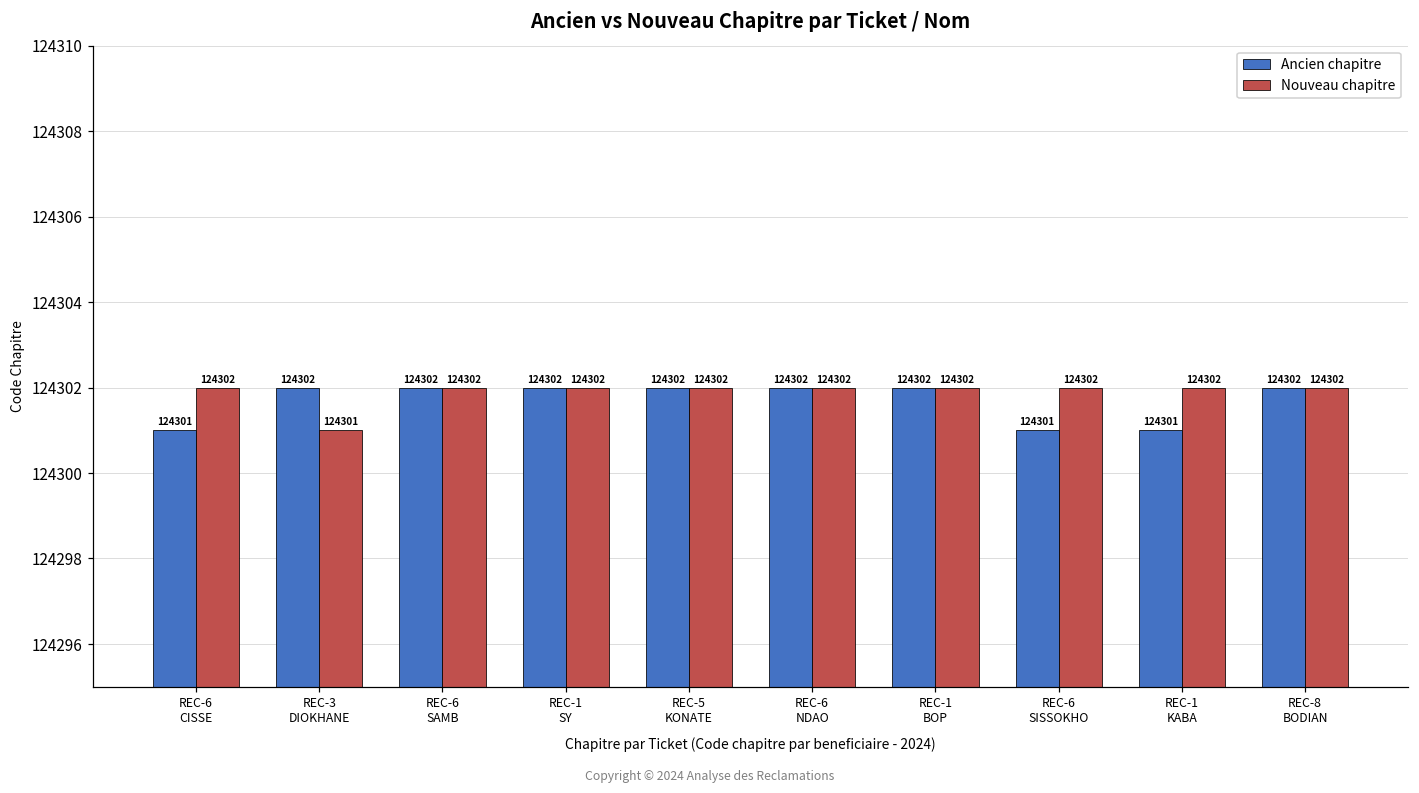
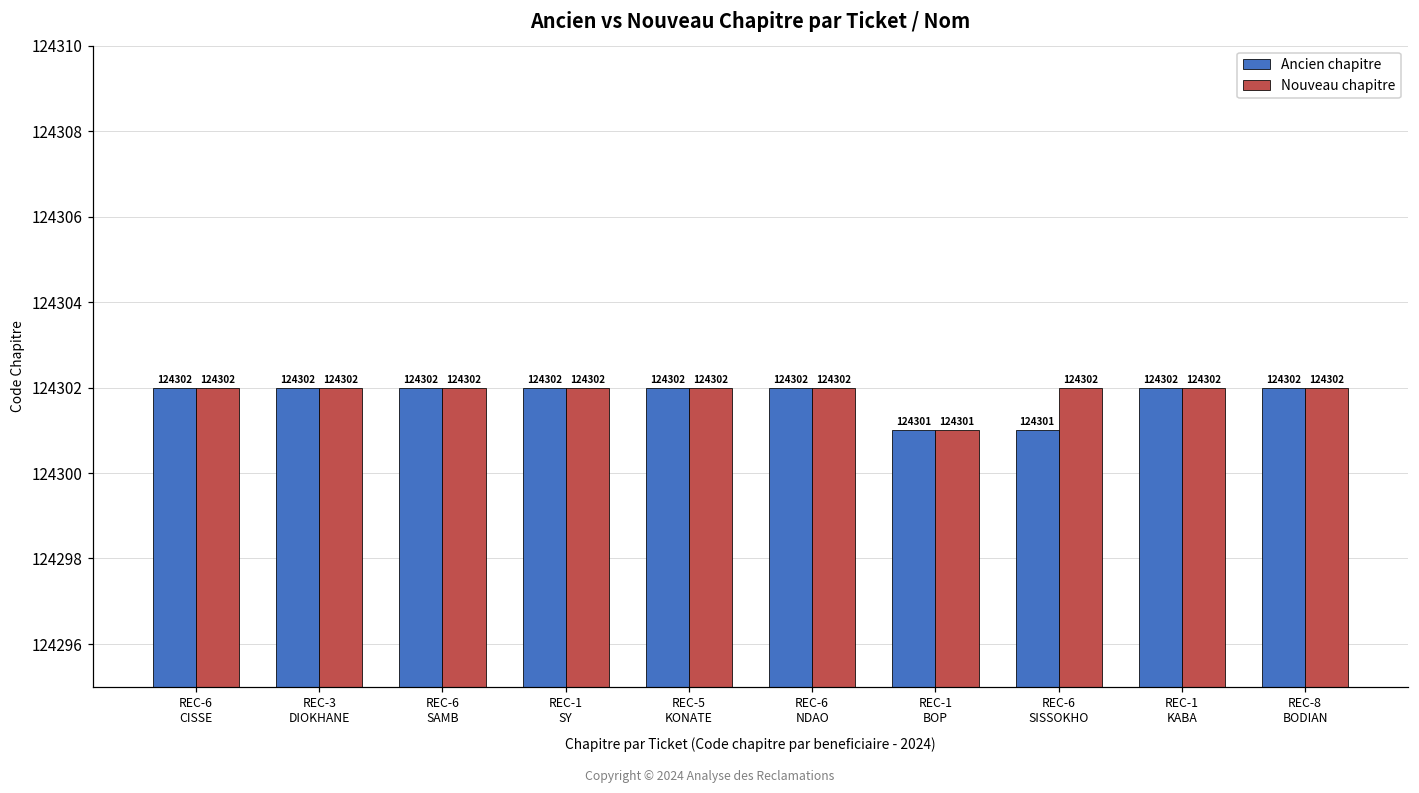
Ancien chapitre, REC-6 CISSE: 124301 -> 124302
Nouveau chapitre, REC-3 DIOKHANE: 124301 -> 124302
Ancien chapitre, REC-1 BOP: 124302 -> 124301
Nouveau chapitre, REC-1 BOP: 124302 -> 124301
Ancien chapitre, REC-1 KABA: 124301 -> 124302
